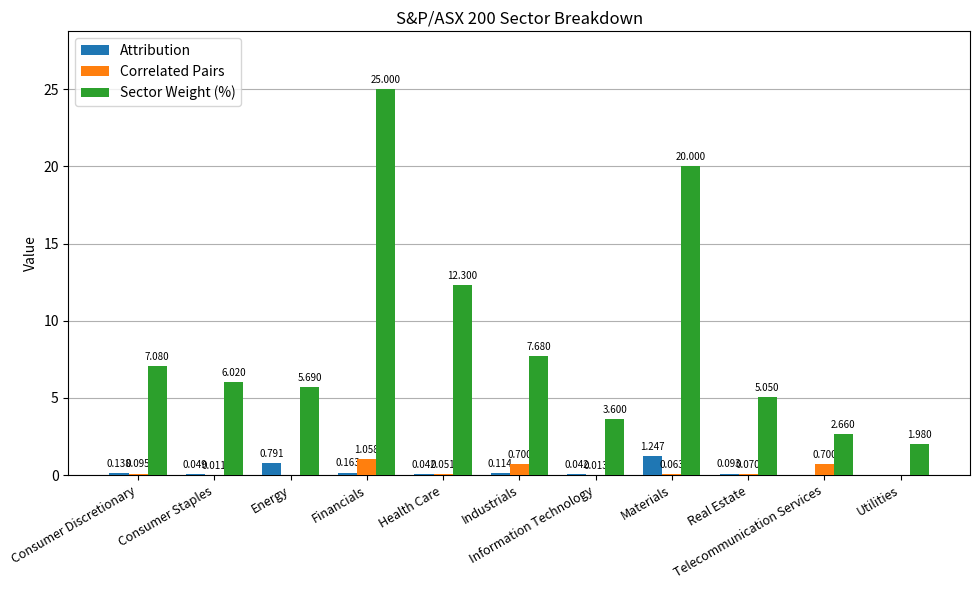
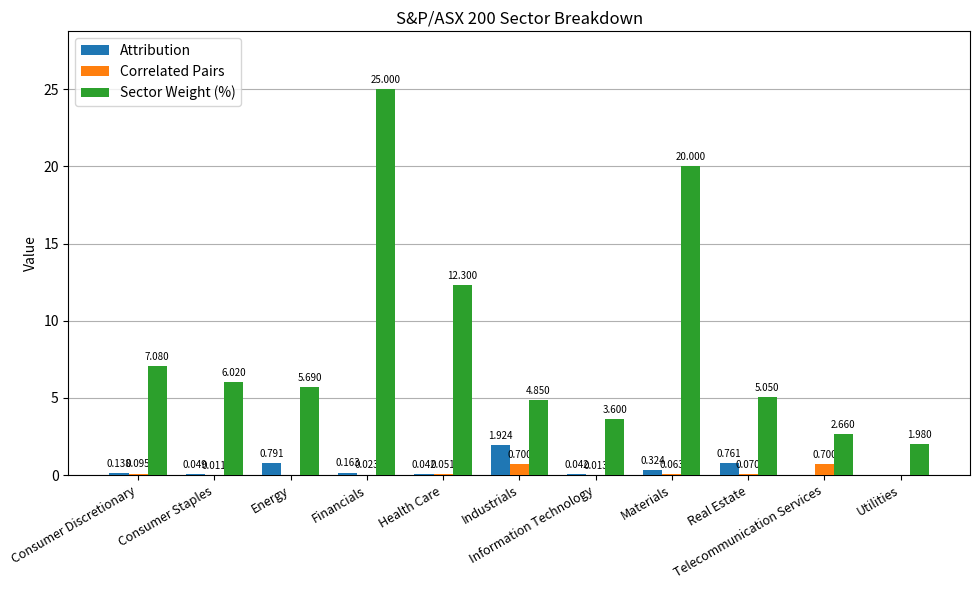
Correlated Pairs, Financials: 1.058 -> 0.023
Attribution, Industrials: 0.114 -> 1.924
Sector Weight (%), Industrials: 7.680 -> 4.850
Attribution, Materials: 1.247 -> 0.324
Attribution, Real Estate: 0.093 -> 0.761
